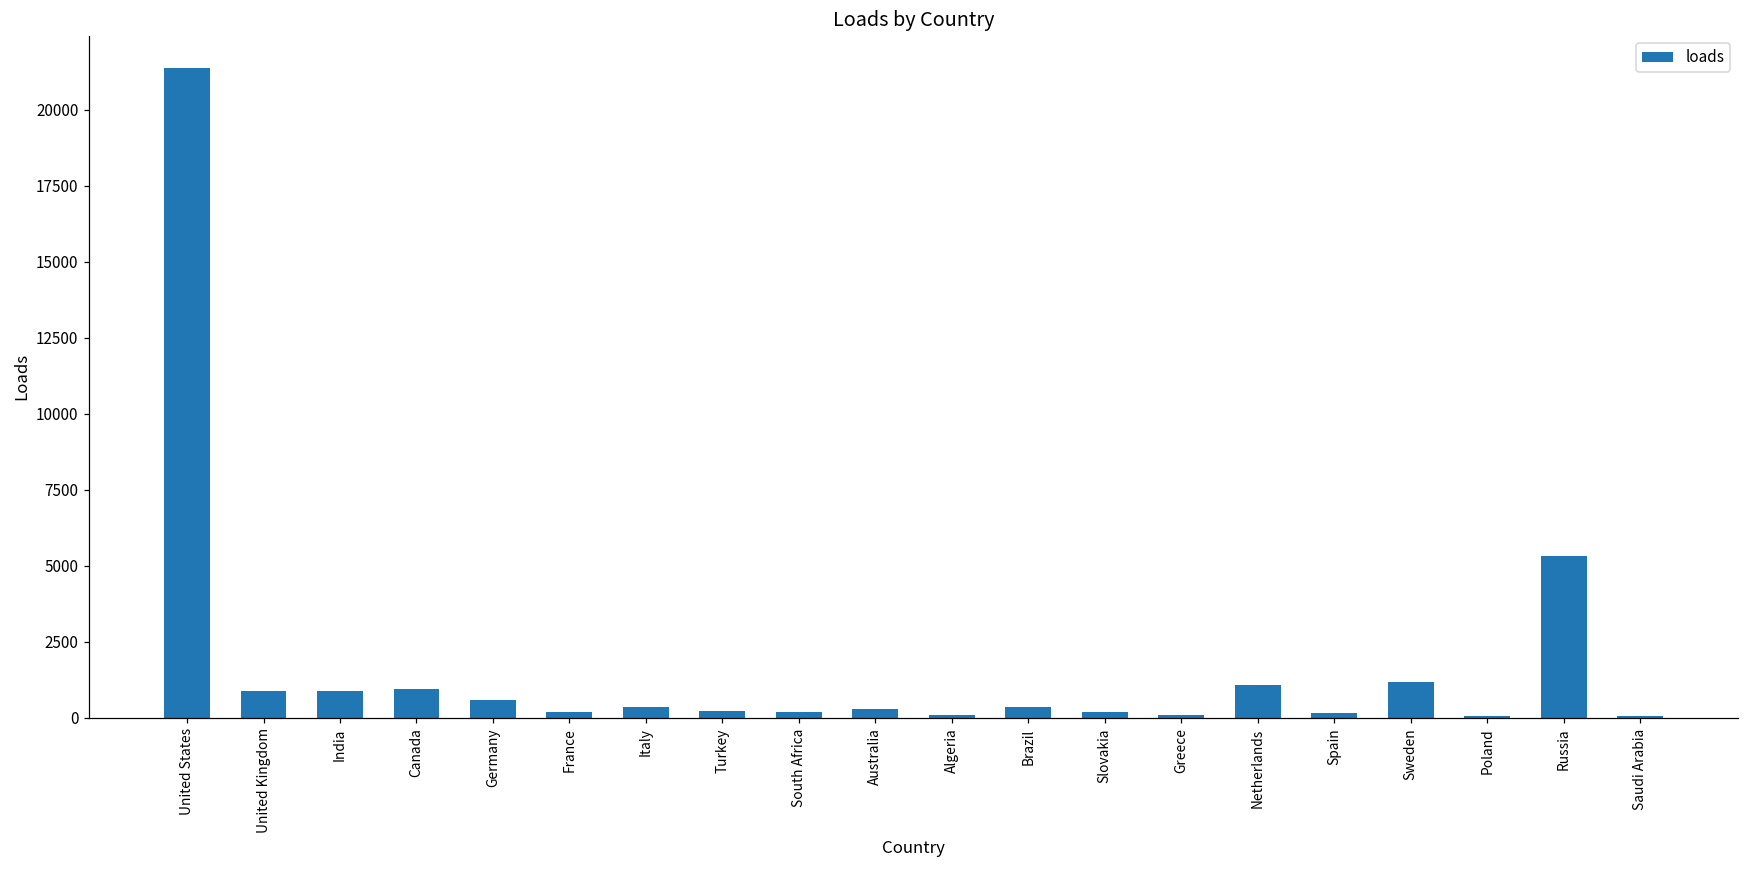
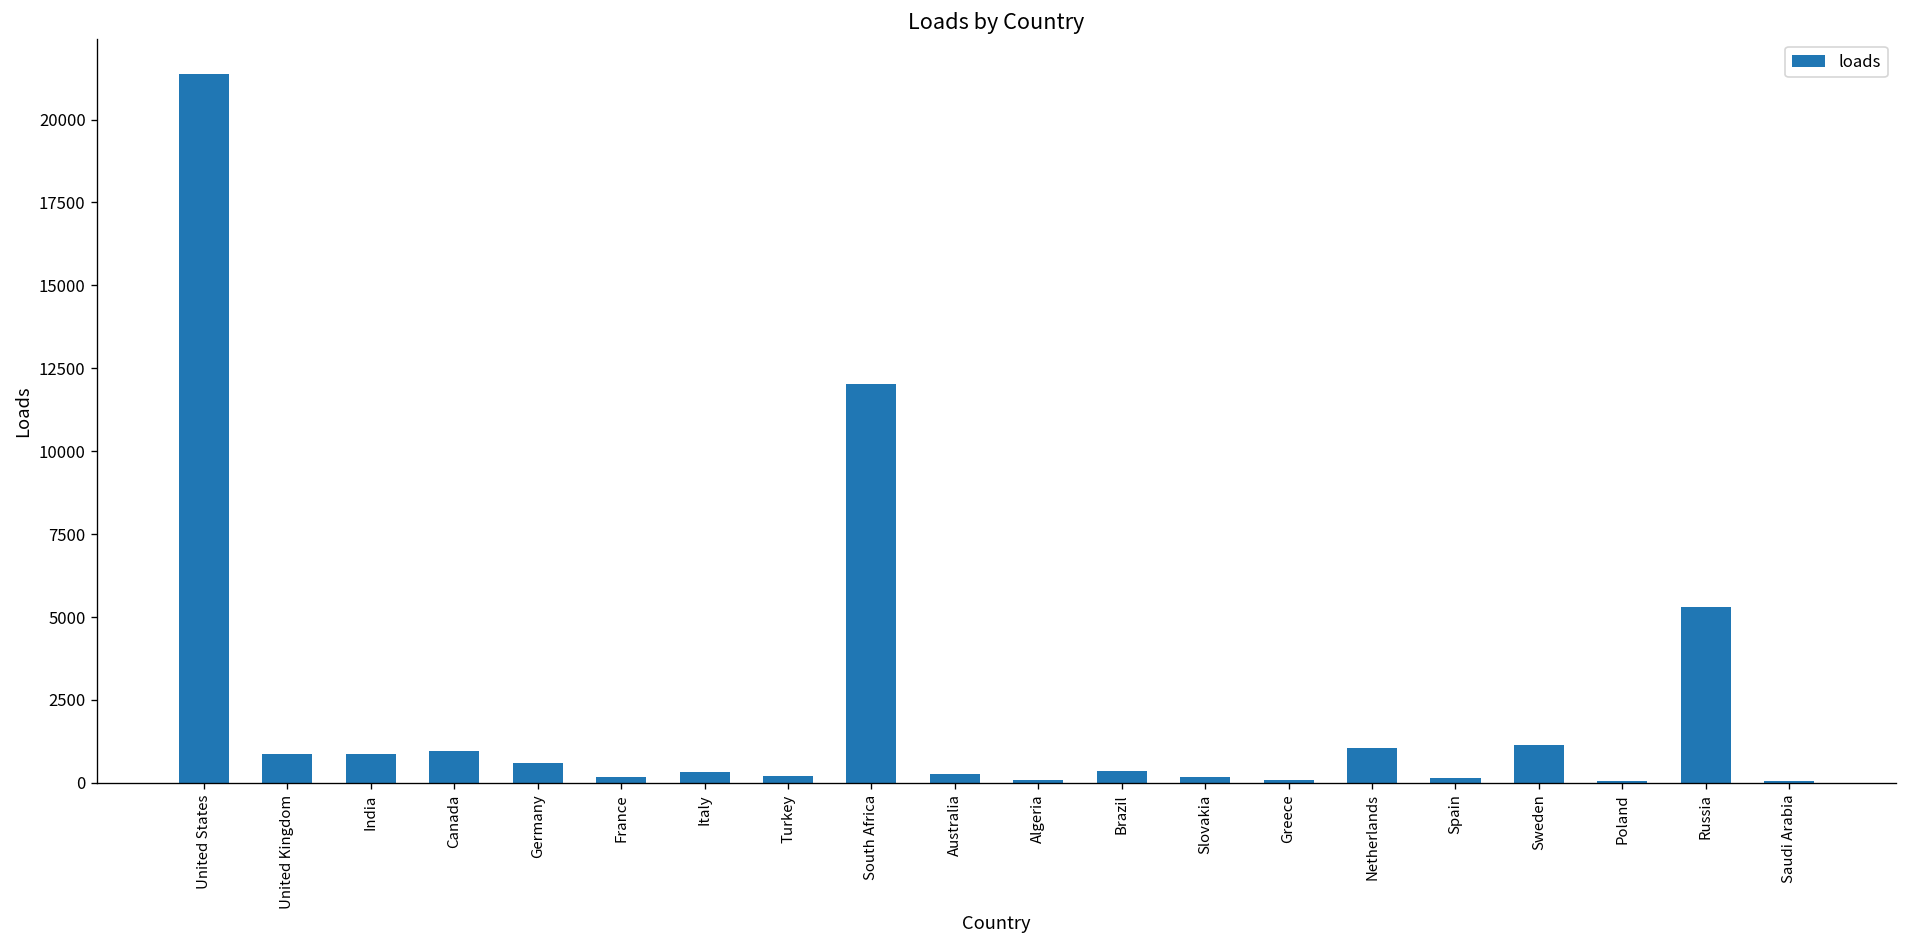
South Africa: 200 -> 12000
